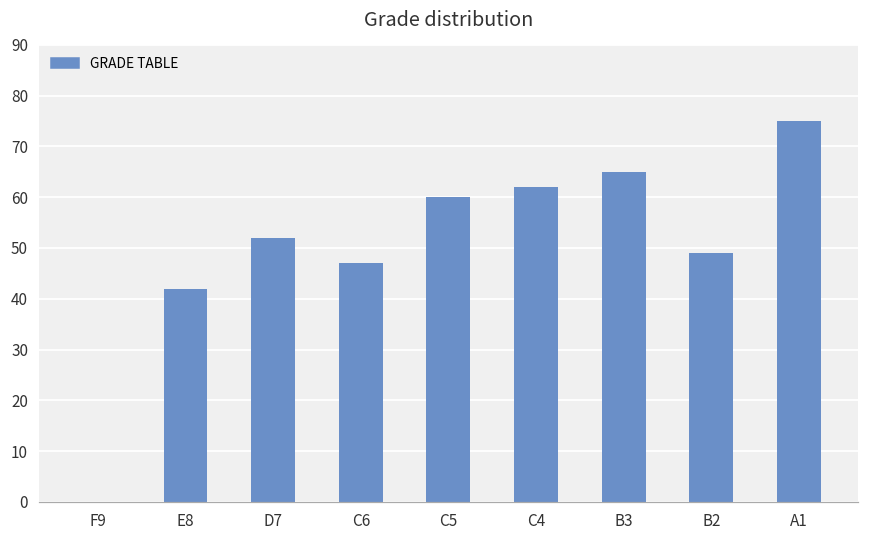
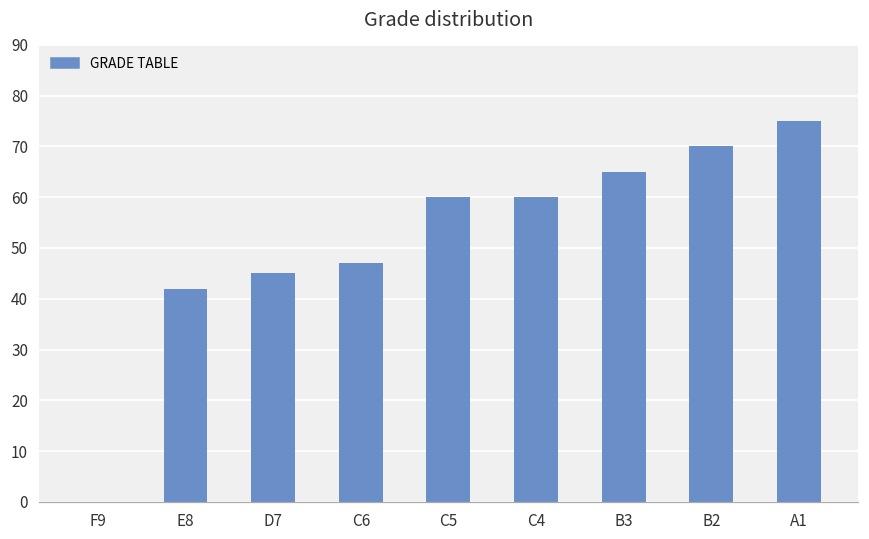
D7: 52 -> 45
C4: 62 -> 60
B2: 49 -> 70
